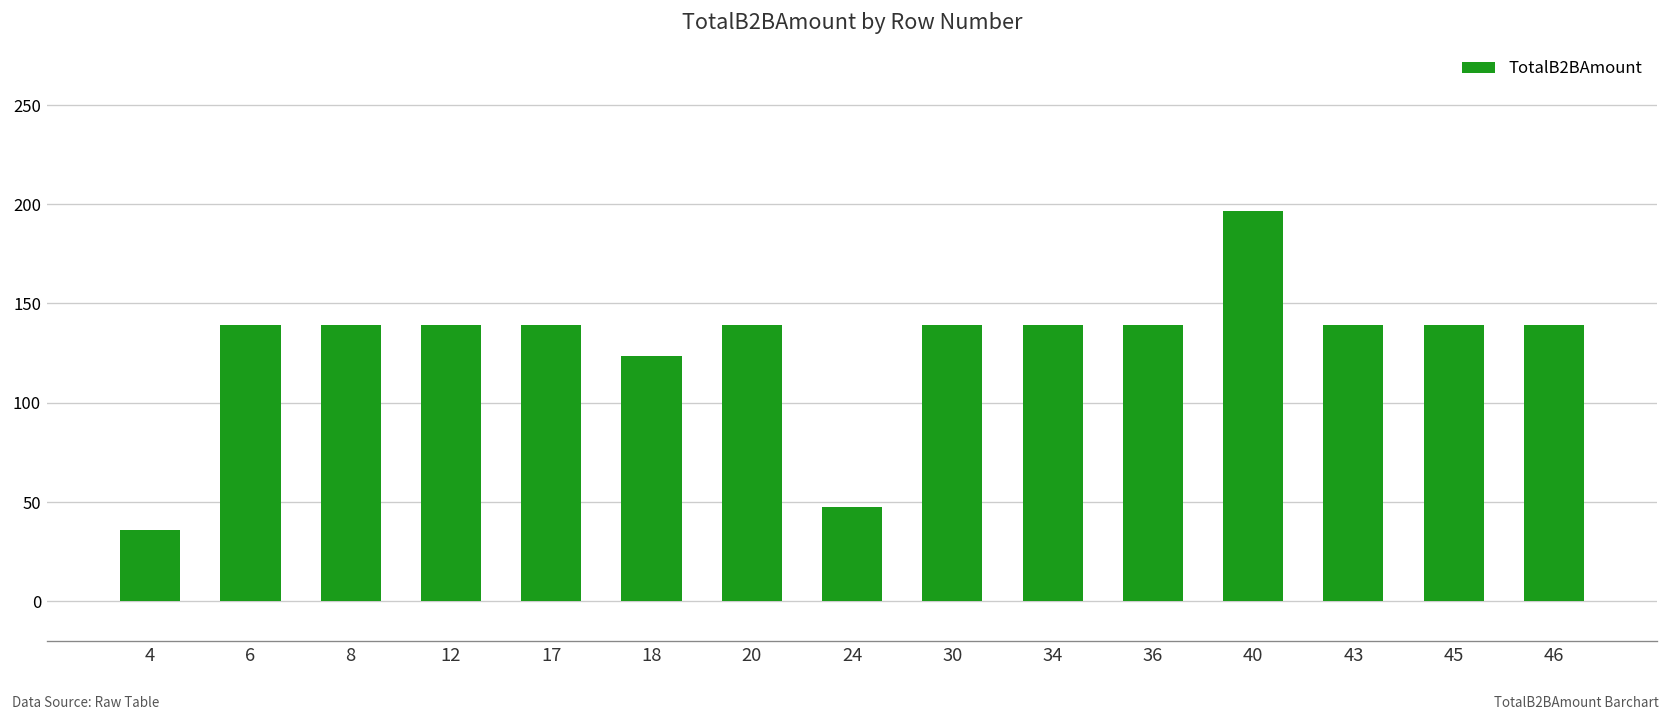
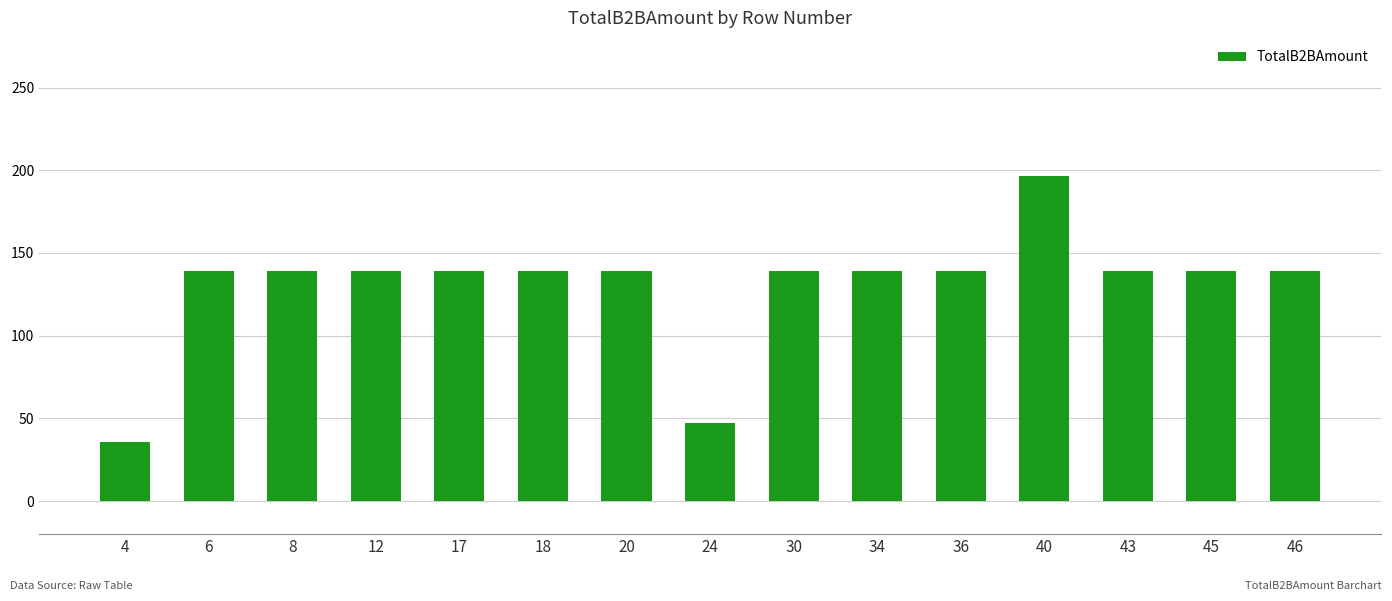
18: 123 -> 139
